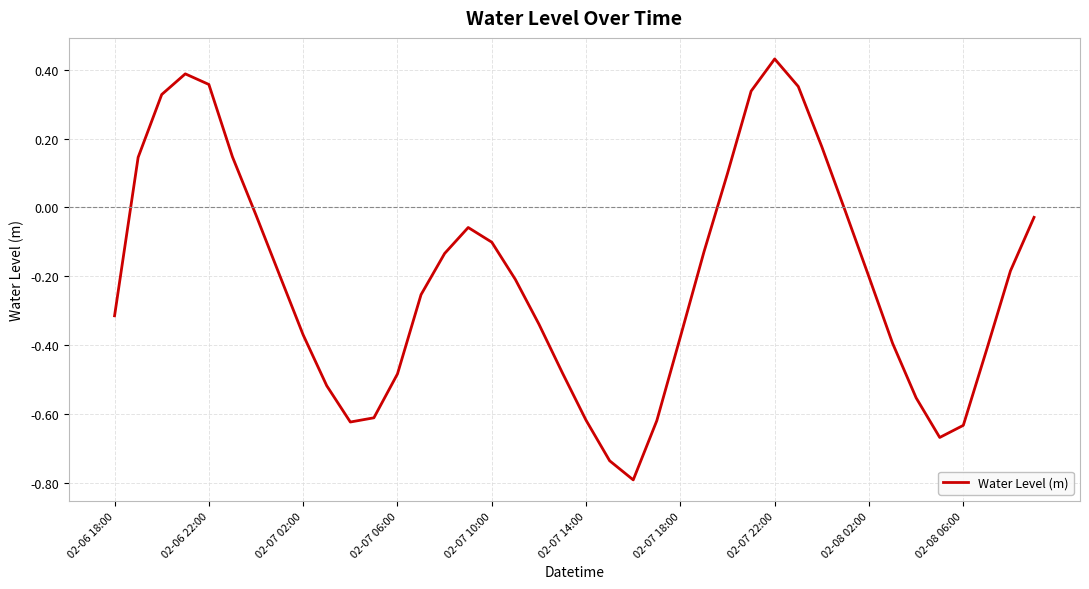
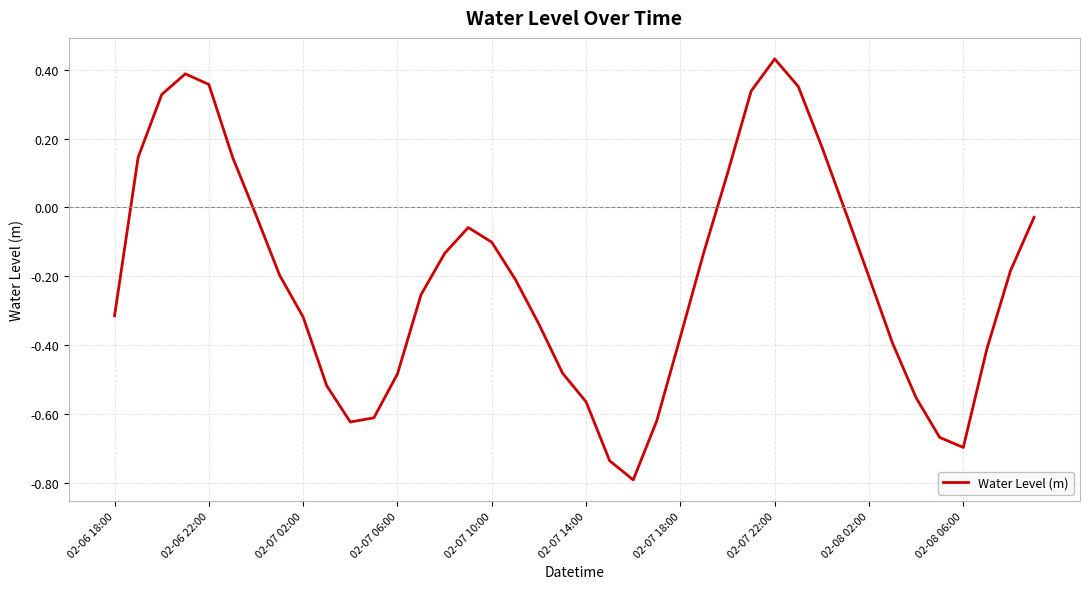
02-07 02:00: -0.37 -> -0.32
02-07 14:00: -0.62 -> -0.57
02-08 06:00: -0.63 -> -0.70
